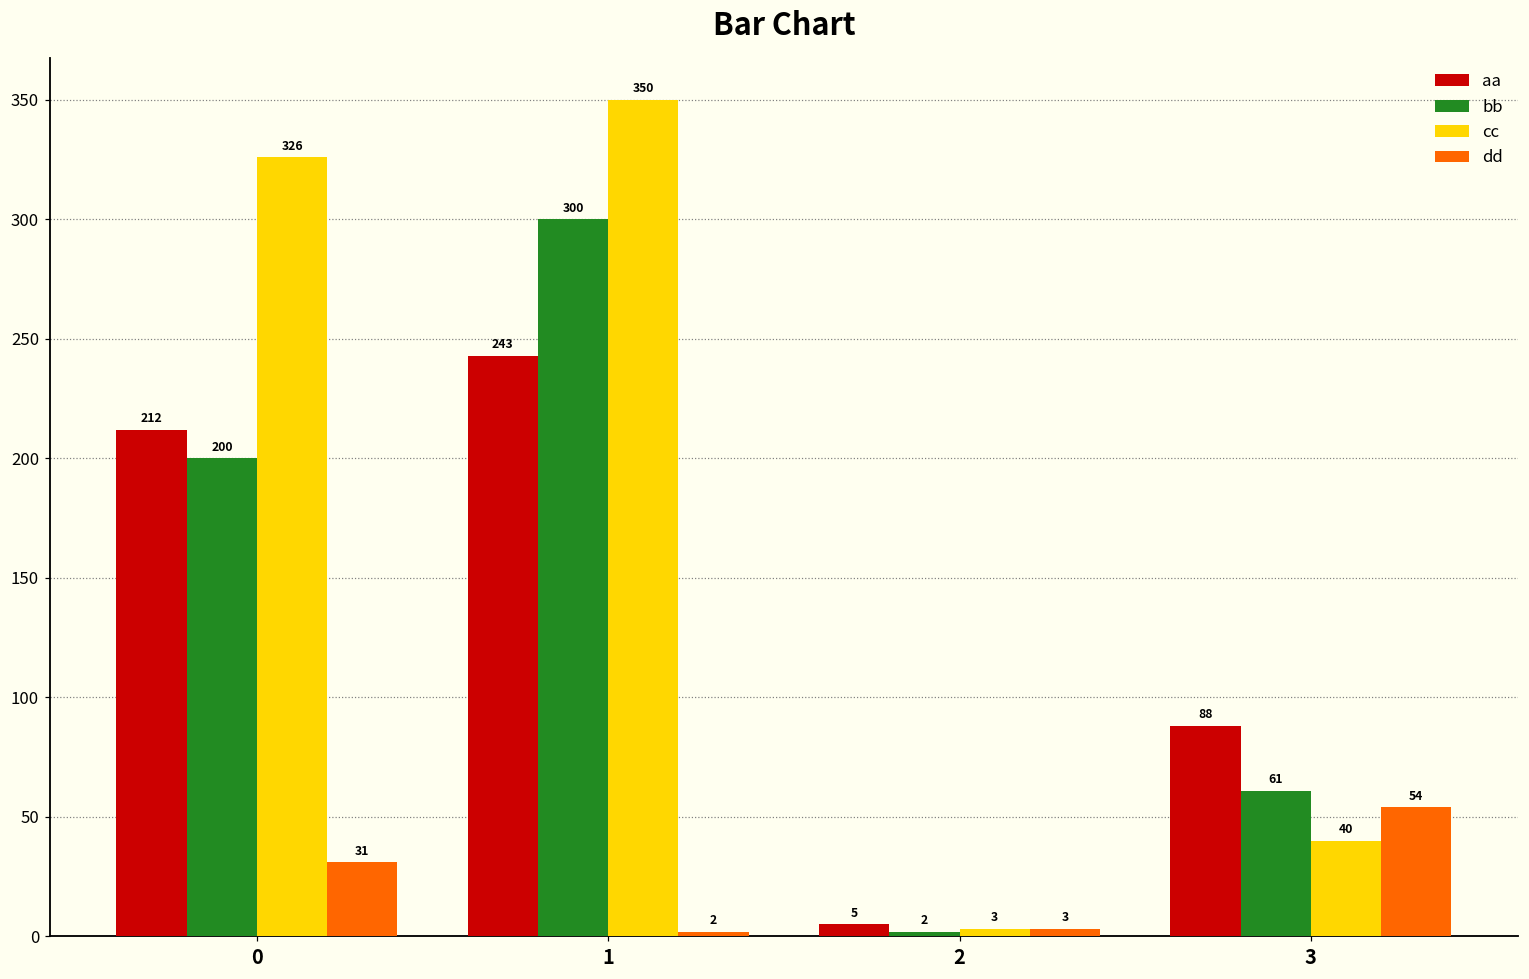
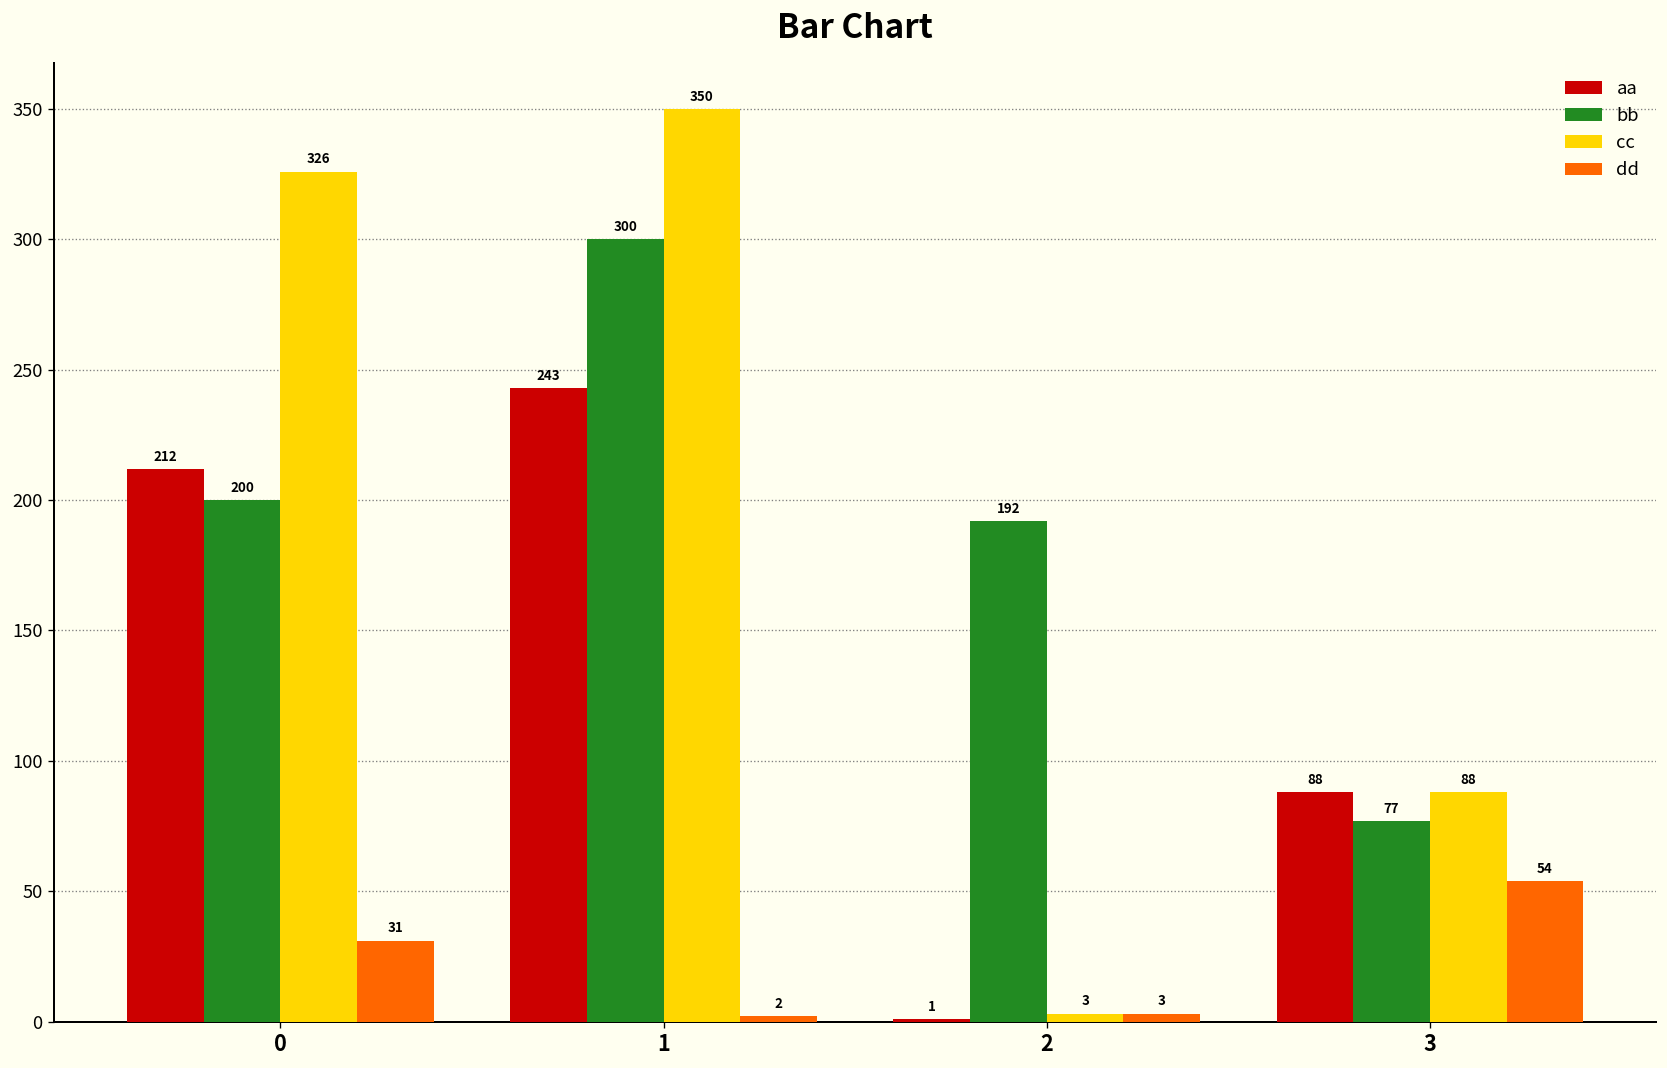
aa, 2: 5 -> 1
bb, 2: 2 -> 192
bb, 3: 61 -> 77
cc, 3: 40 -> 88
